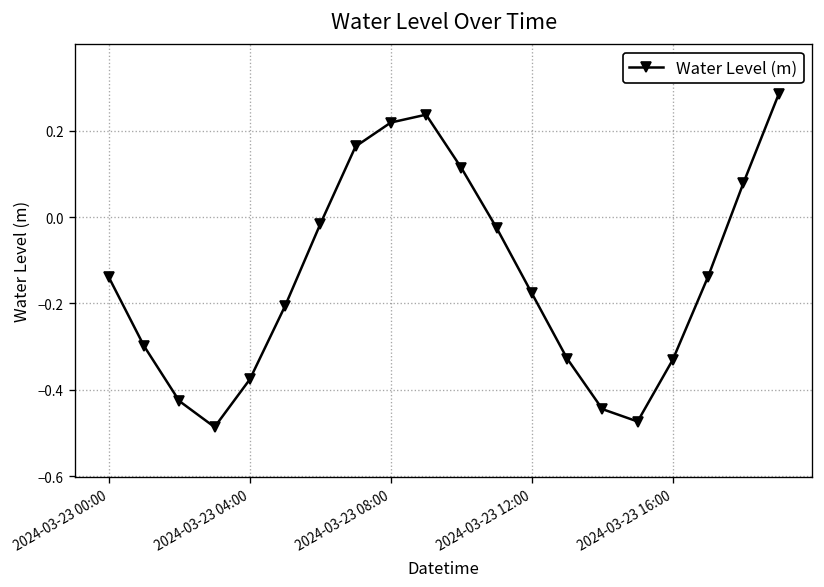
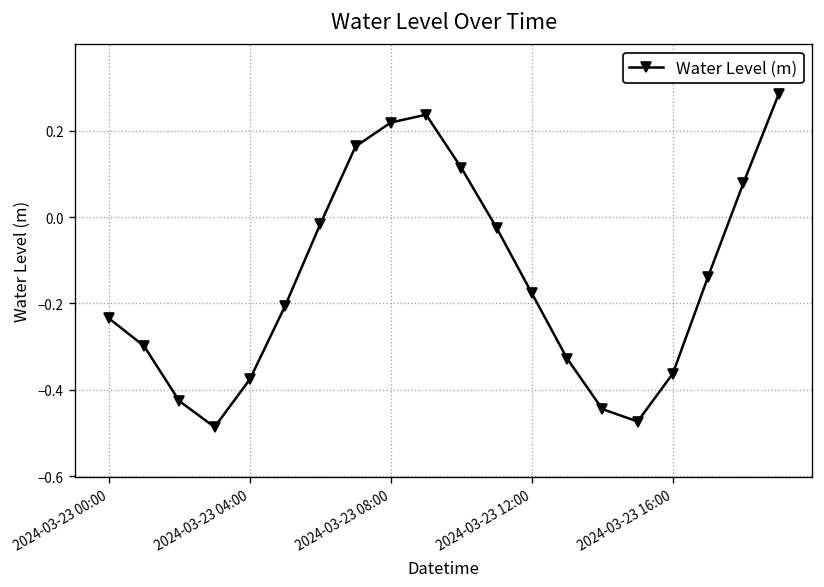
2024-03-23 00:00: -0.14 -> -0.23
2024-03-23 16:00: -0.33 -> -0.36
